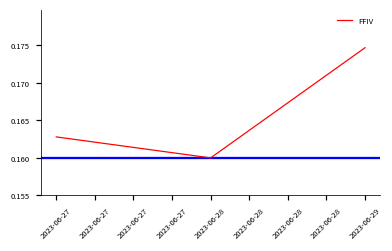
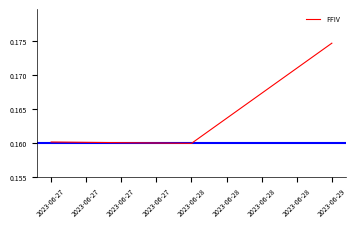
2023-06-27: 0.163 -> 0.160
